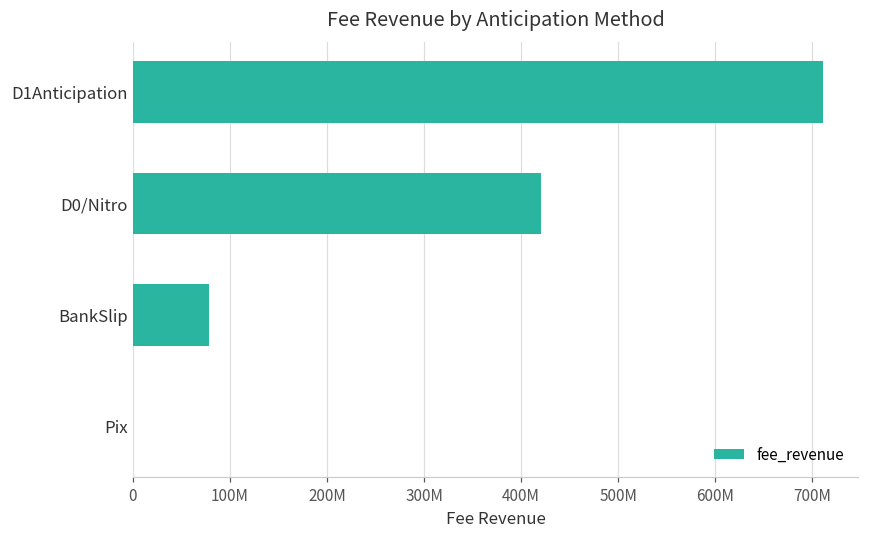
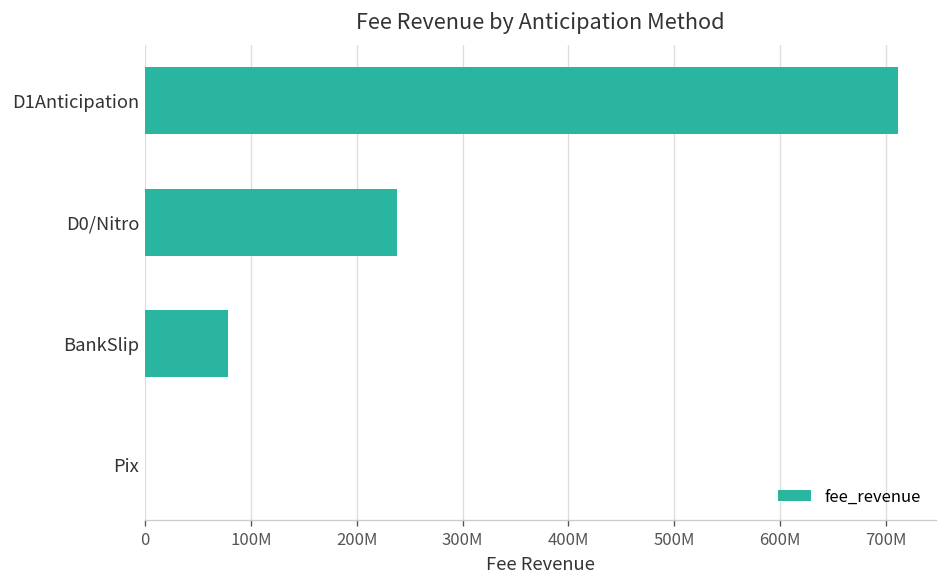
D0/Nitro: 420000000 -> 240000000
